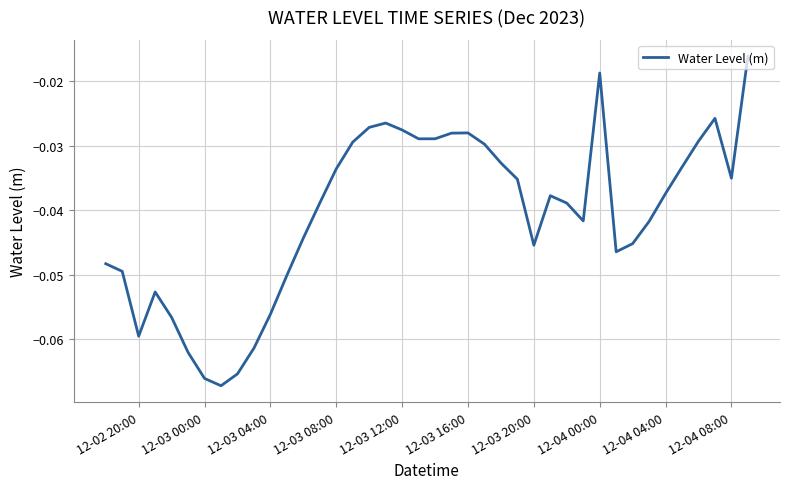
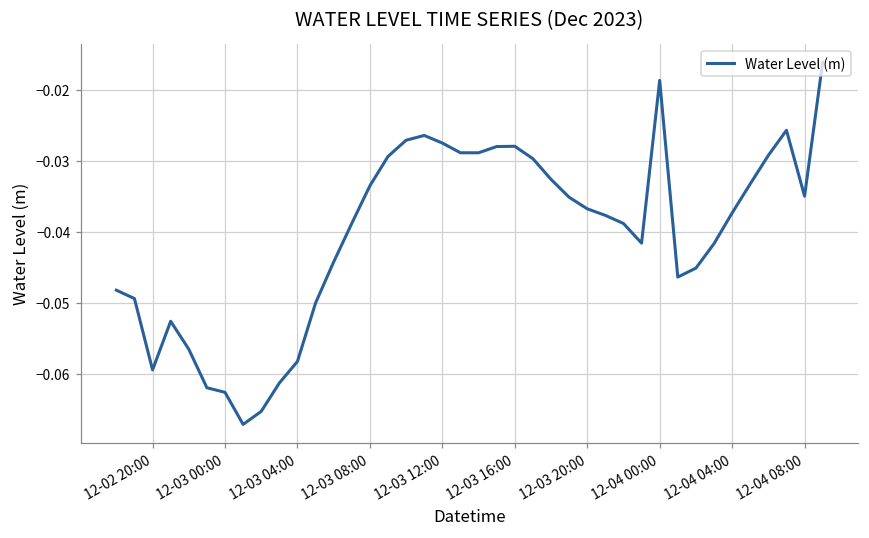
12-03 00:00: -0.066 -> -0.063
12-03 04:00: -0.056 -> -0.058
12-03 20:00: -0.045 -> -0.037
